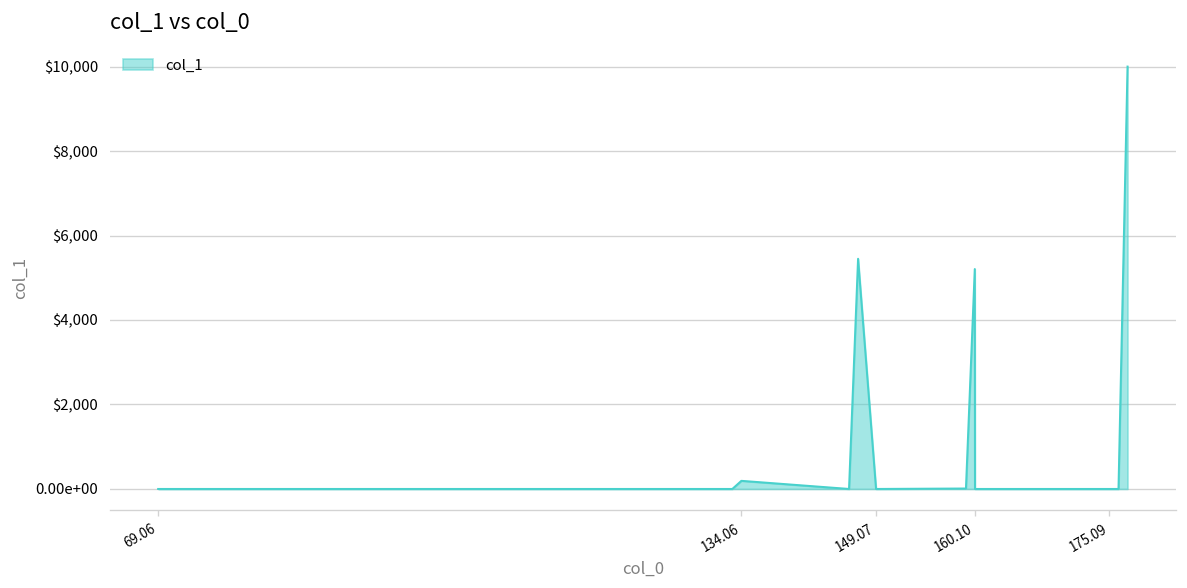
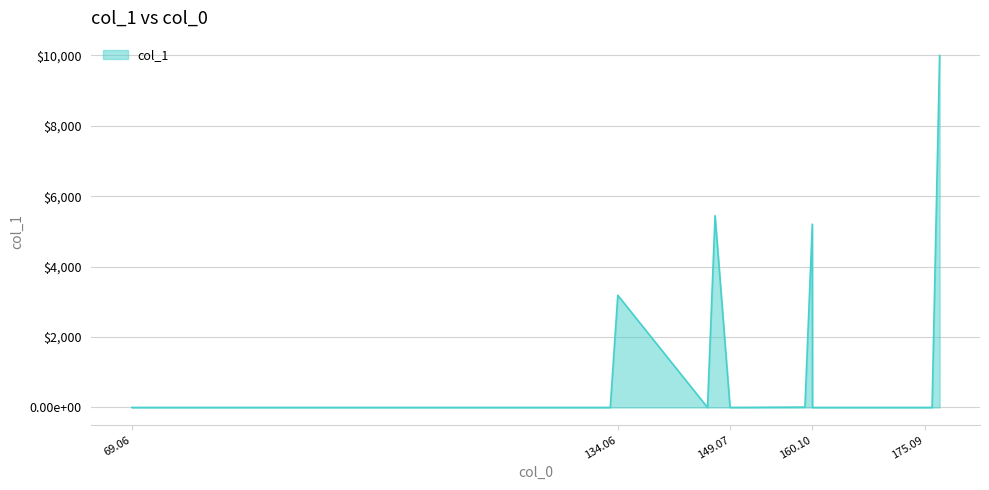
134.06: $200 -> $3,200
